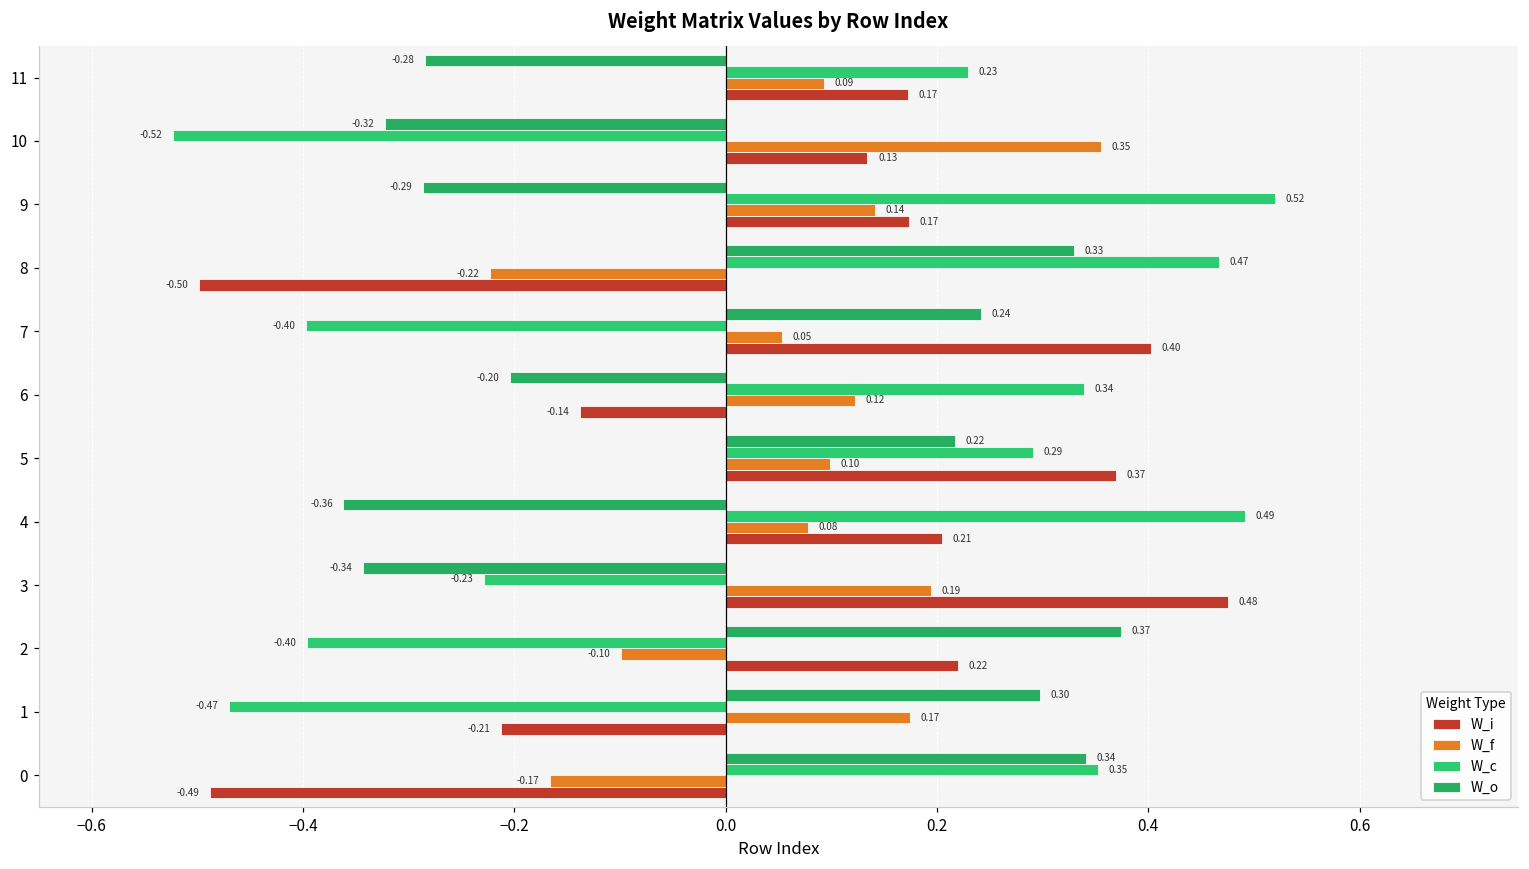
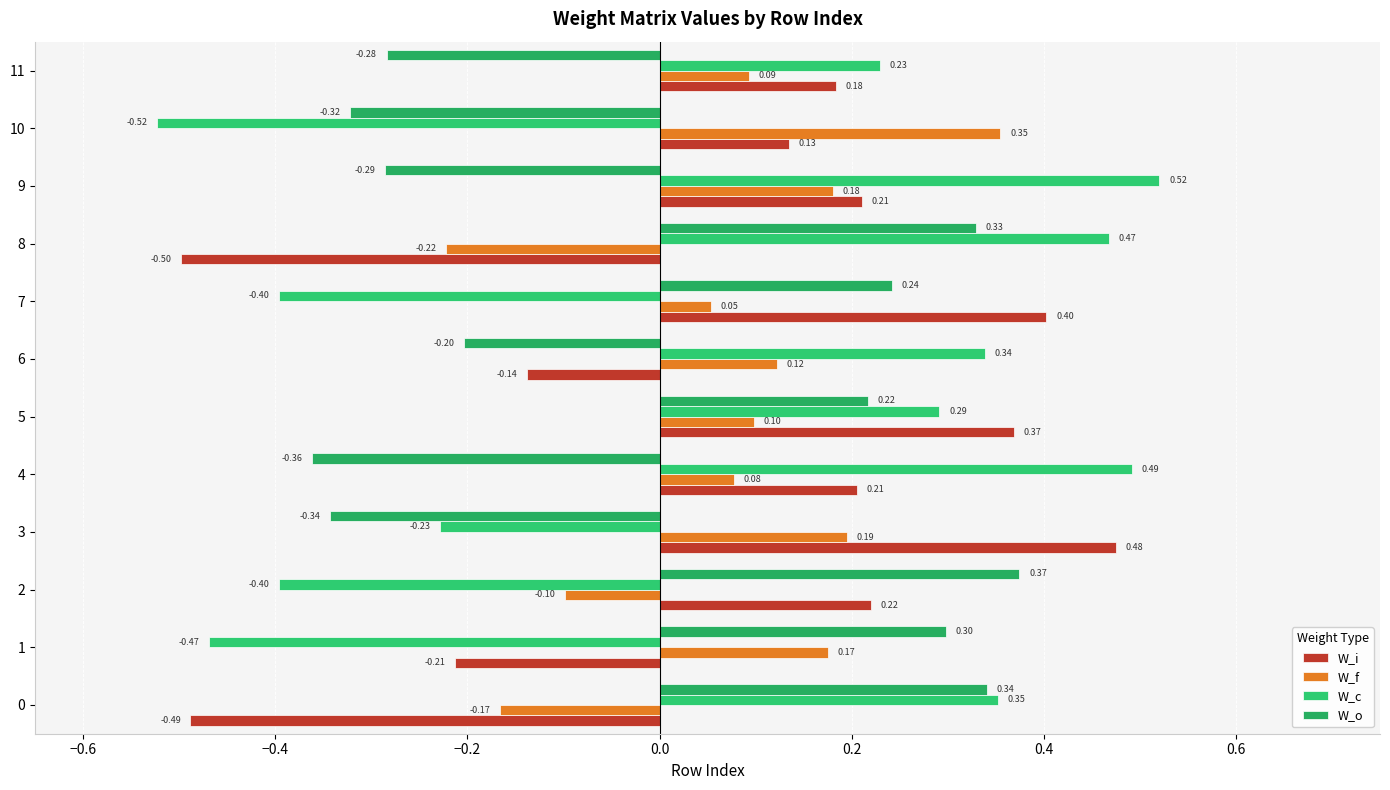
W_i, 11: 0.17 -> 0.18
W_f, 9: 0.14 -> 0.18
W_i, 9: 0.17 -> 0.21
